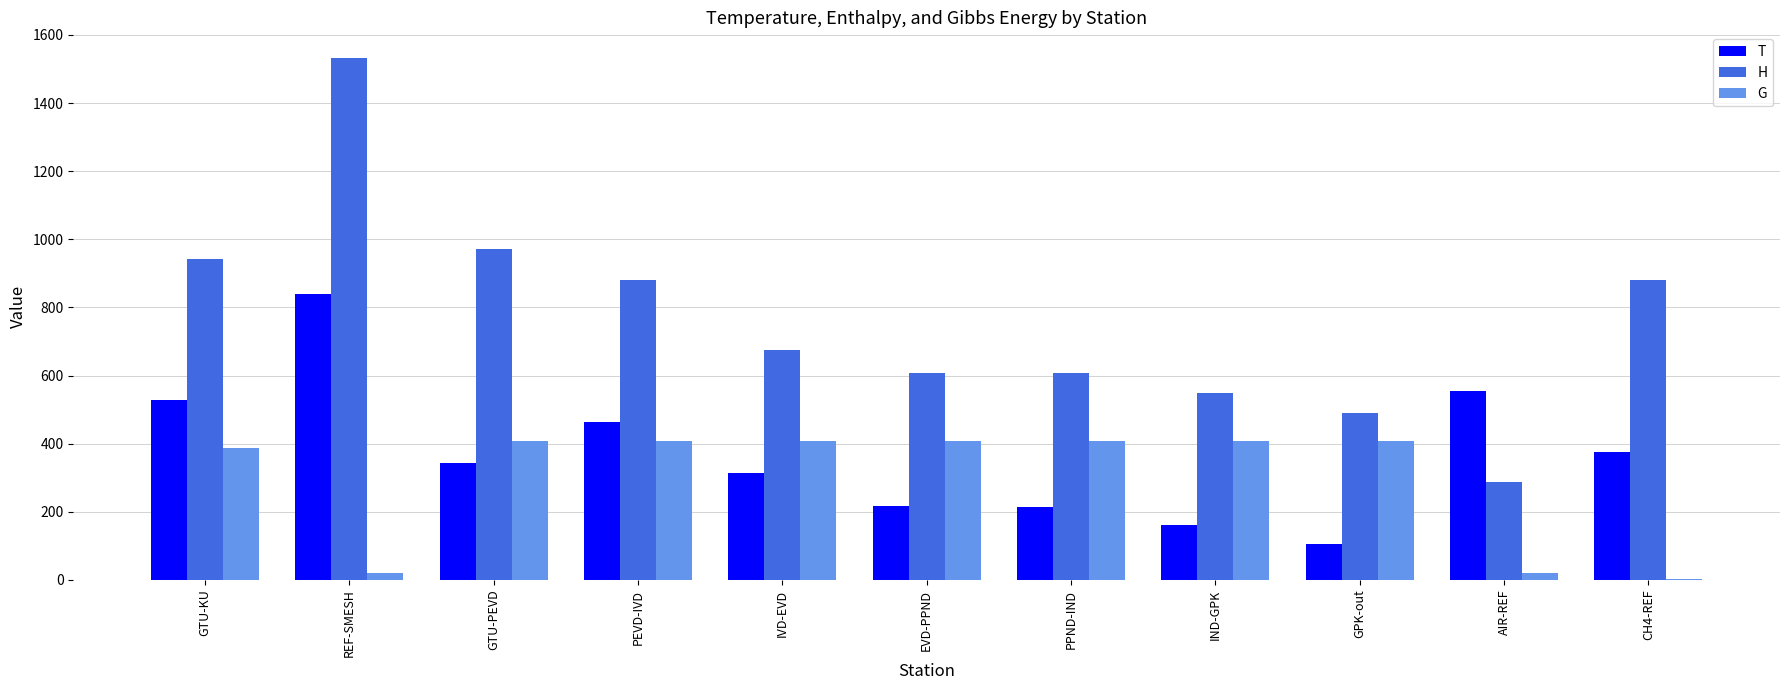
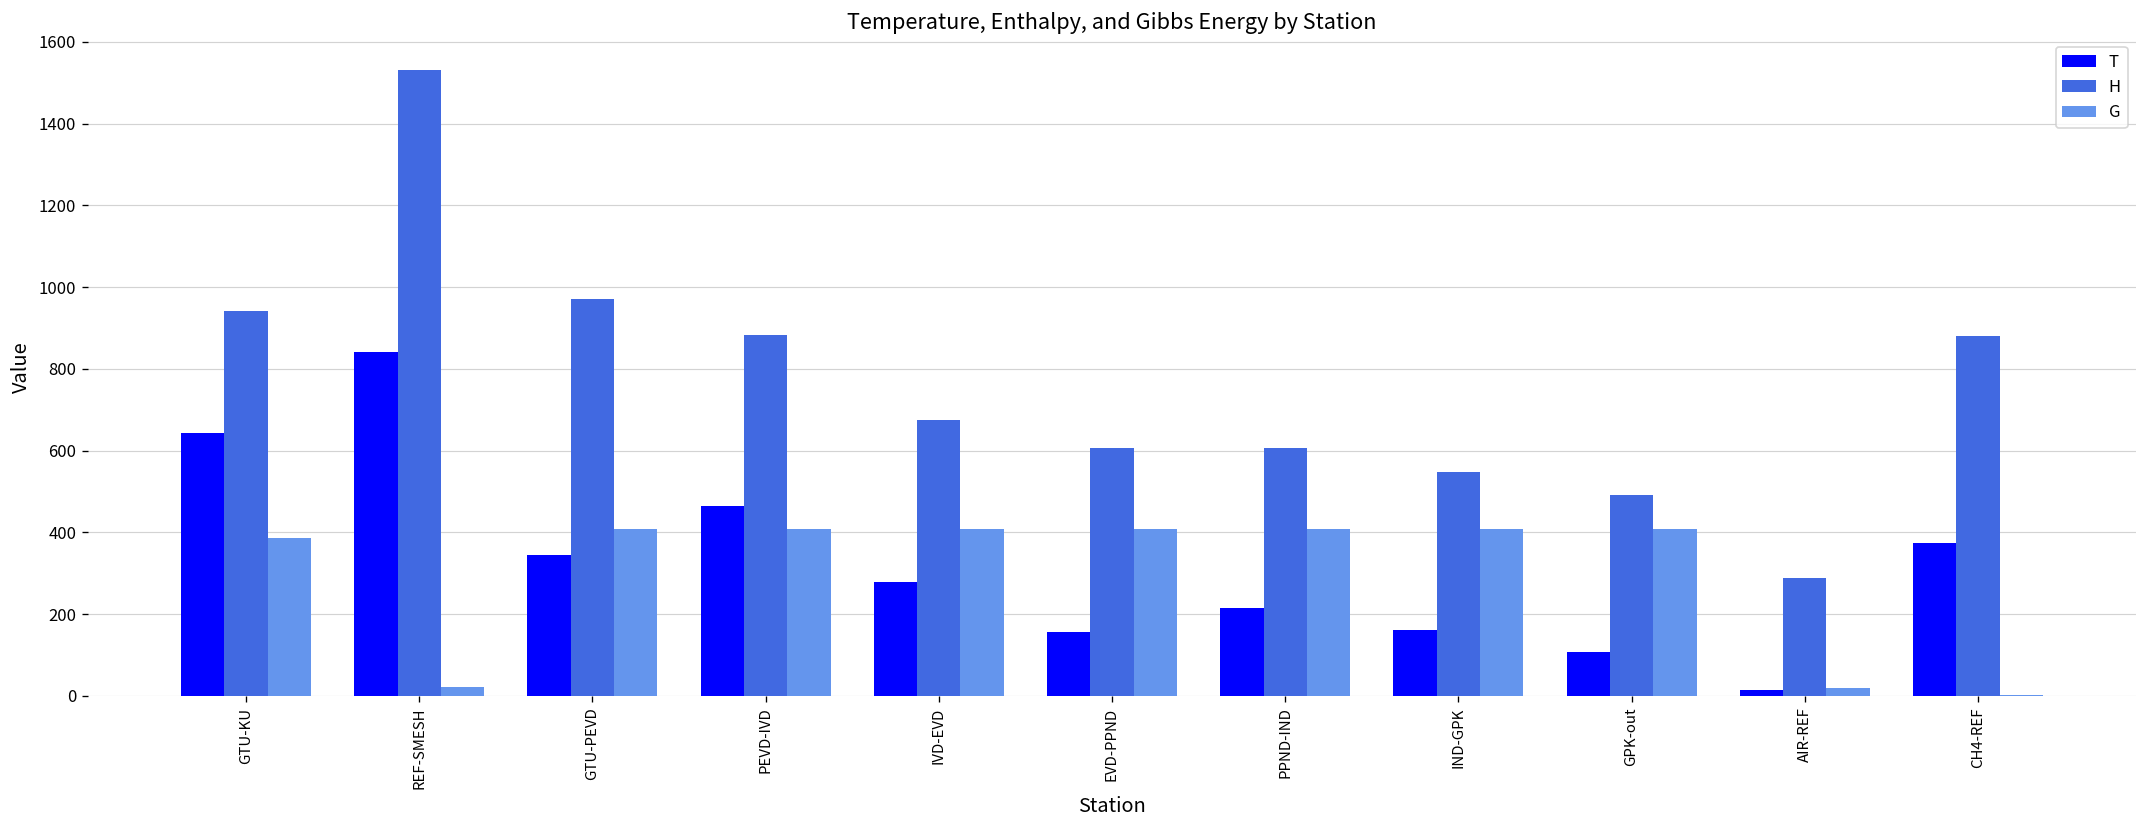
T, GTU-KU: 530 -> 640
T, IVD-EVD: 310 -> 280
T, EVD-PPND: 220 -> 160
T, AIR-REF: 560 -> 20
